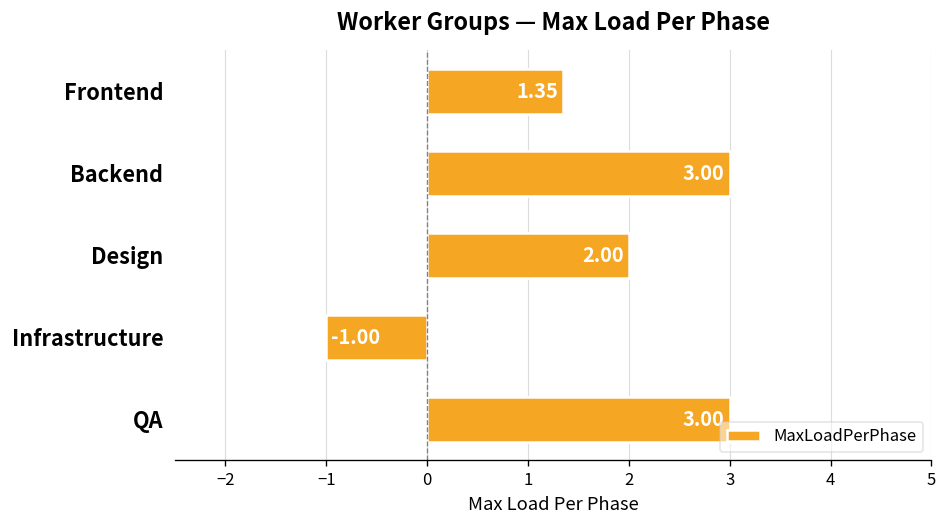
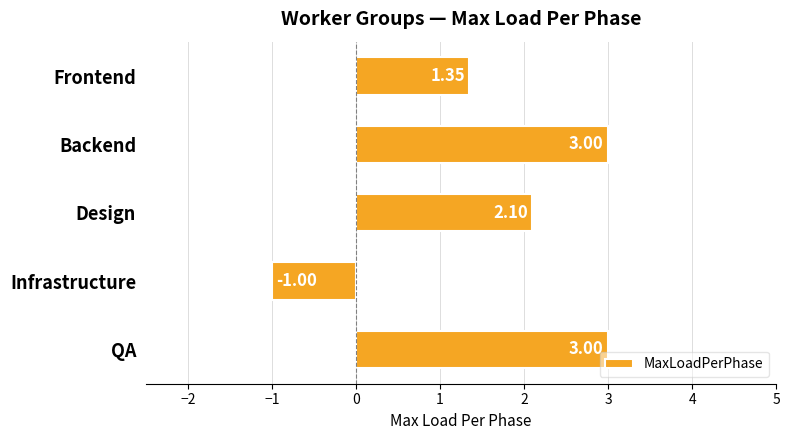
Design: 2.00 -> 2.10
